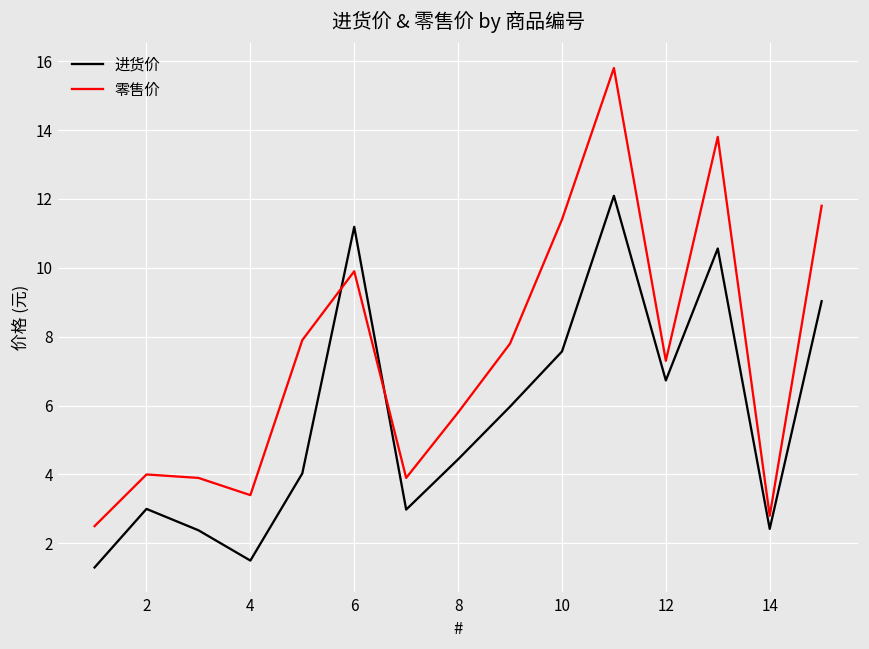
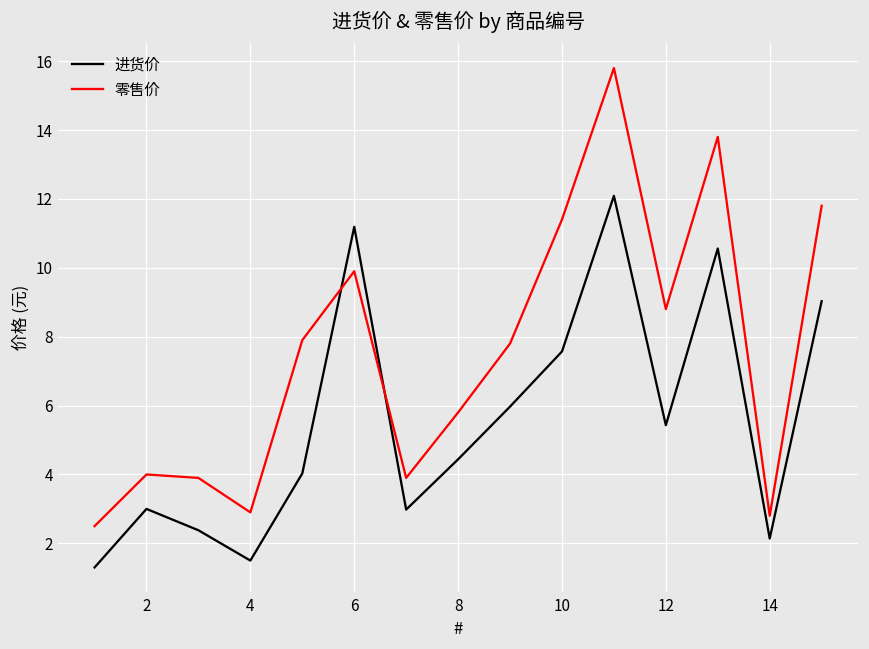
零售价, 4: 3.4 -> 2.9
进货价, 12: 6.7 -> 5.4
零售价, 12: 7.3 -> 8.8
进货价, 14: 2.4 -> 2.1
